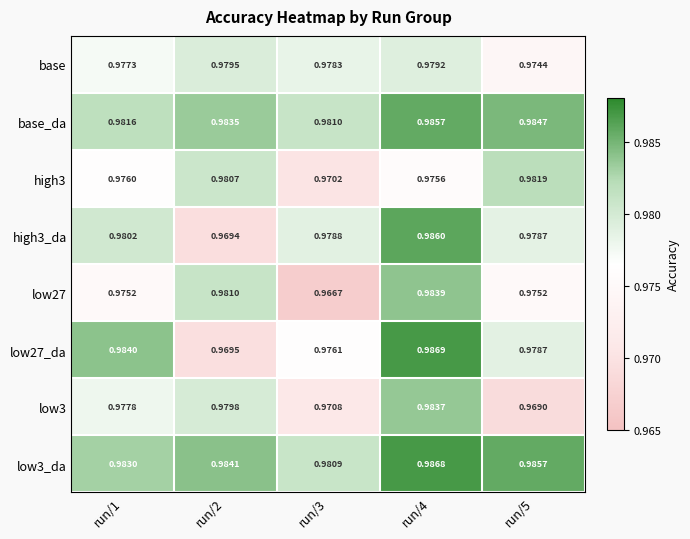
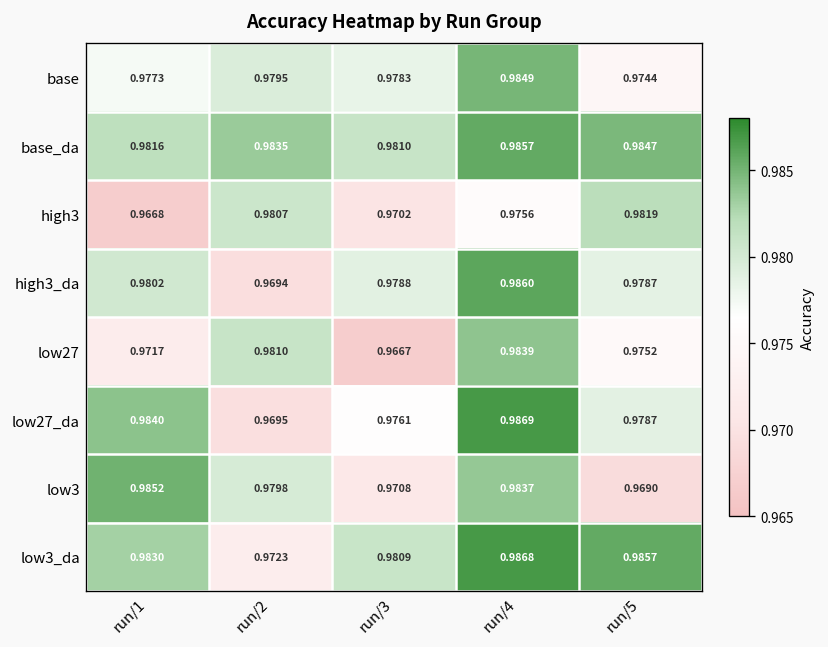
base, run/4: 0.9792 -> 0.9849
high3, run/1: 0.9760 -> 0.9668
low27, run/1: 0.9752 -> 0.9717
low3, run/1: 0.9778 -> 0.9852
low3_da, run/2: 0.9841 -> 0.9723
